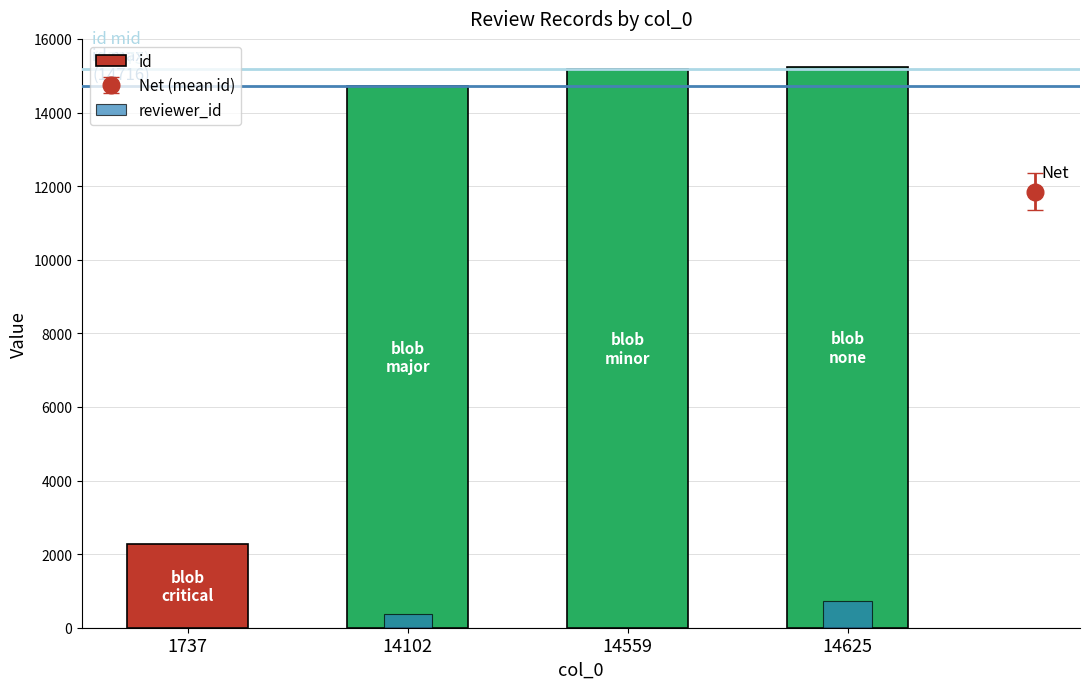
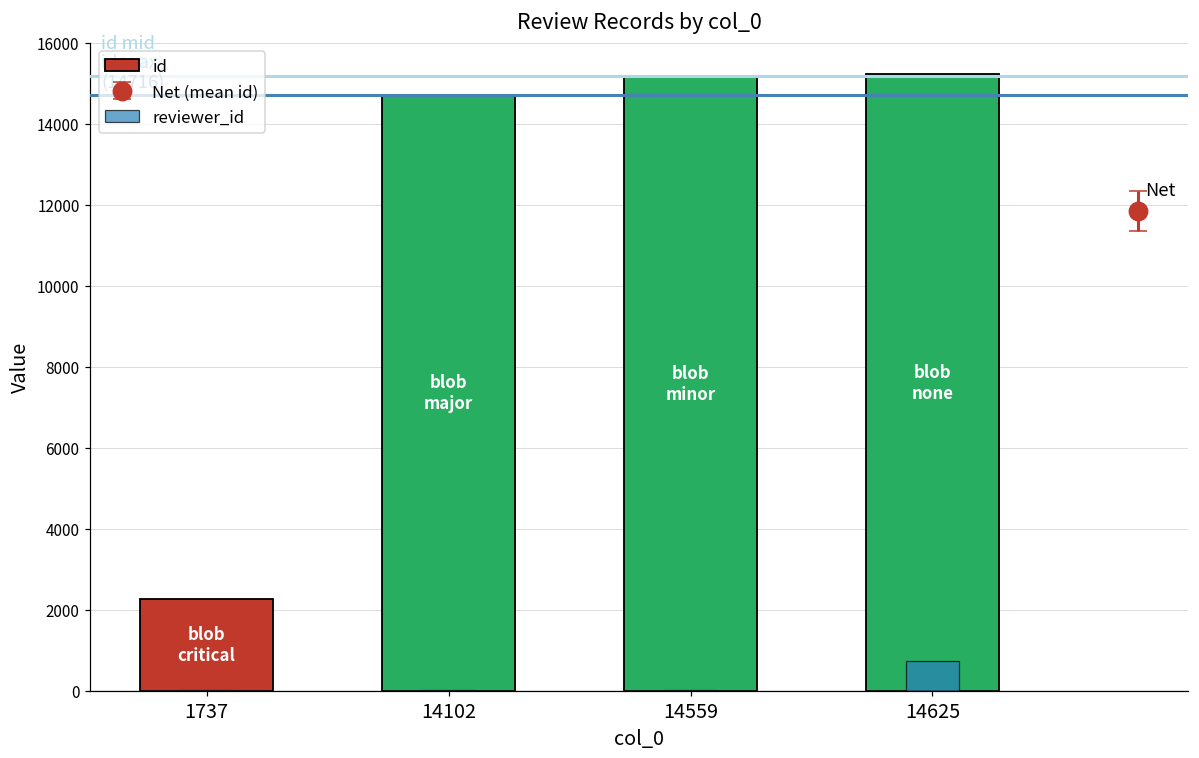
reviewer_id, 14102: 400 -> 0
